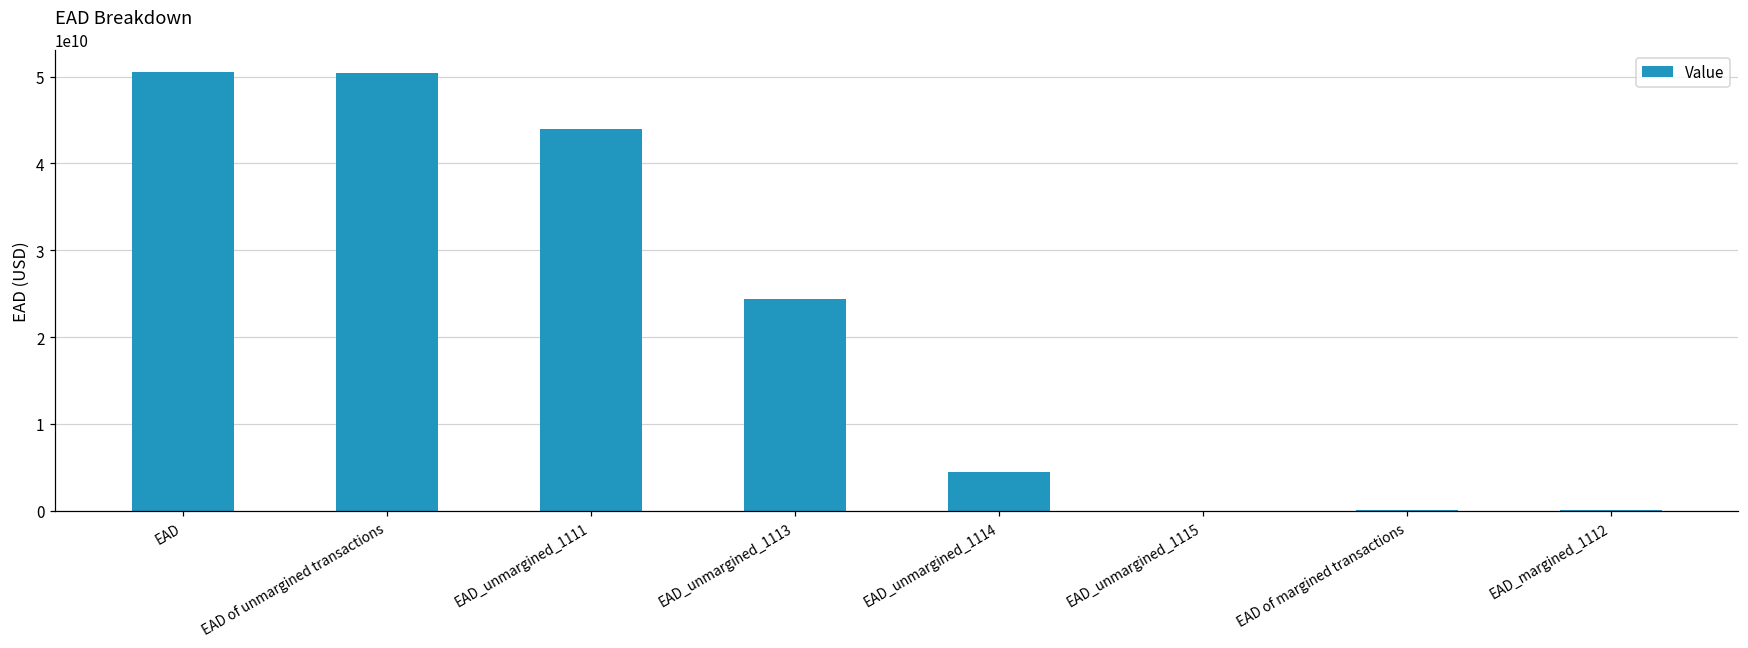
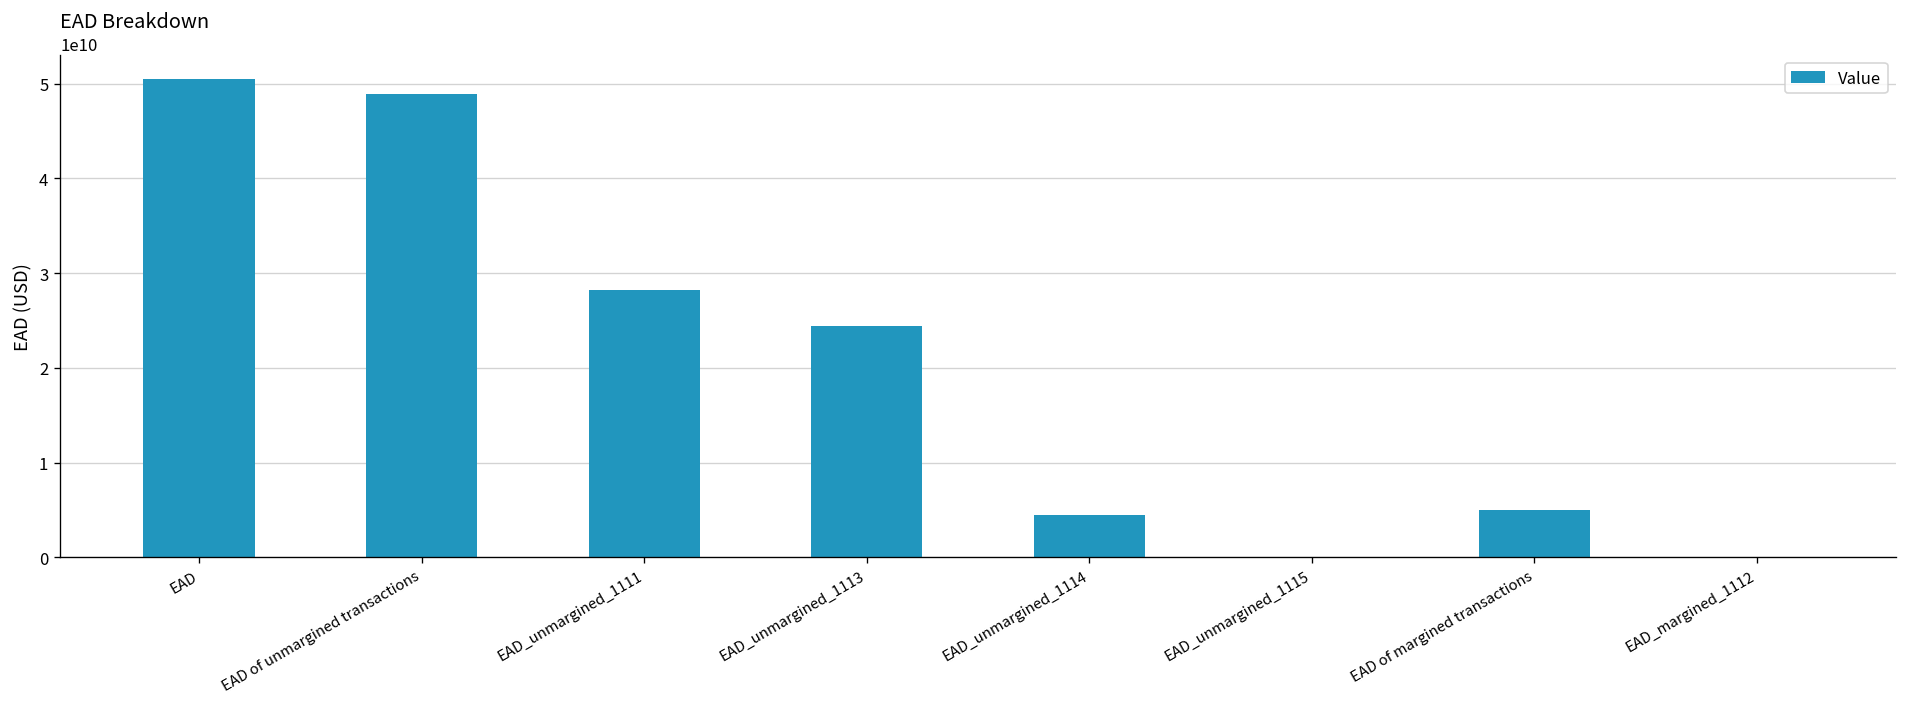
EAD of unmargined transactions: 50000000000 -> 49000000000
EAD_unmargined_1111: 44000000000 -> 28000000000
EAD of margined transactions: 0 -> 5000000000
